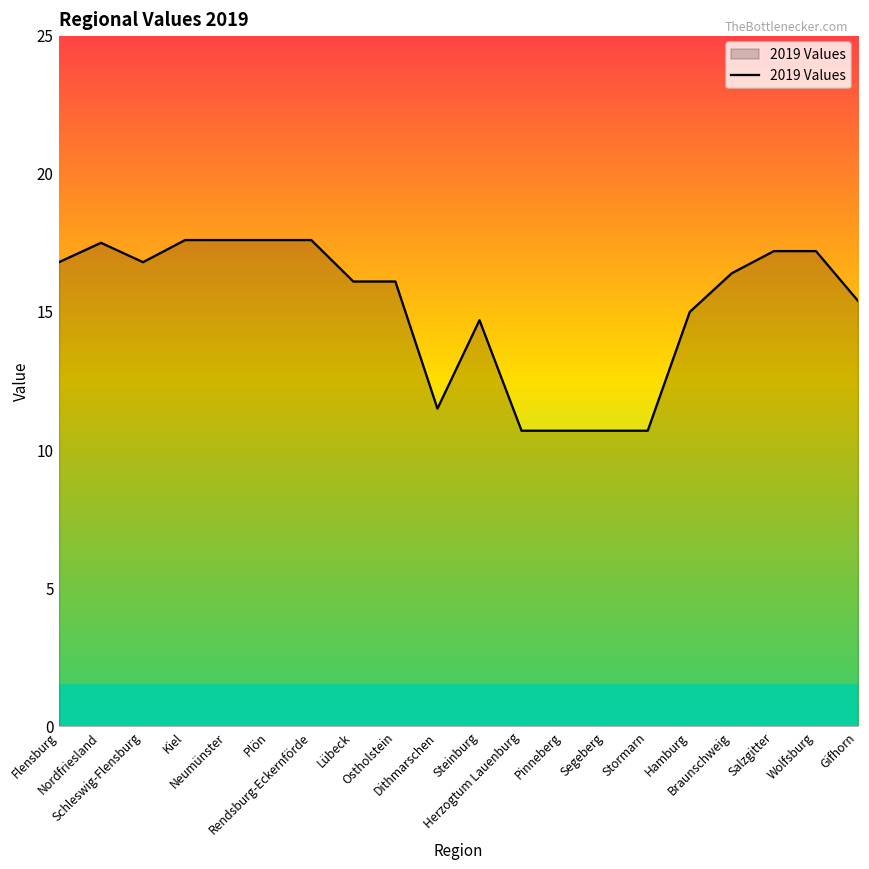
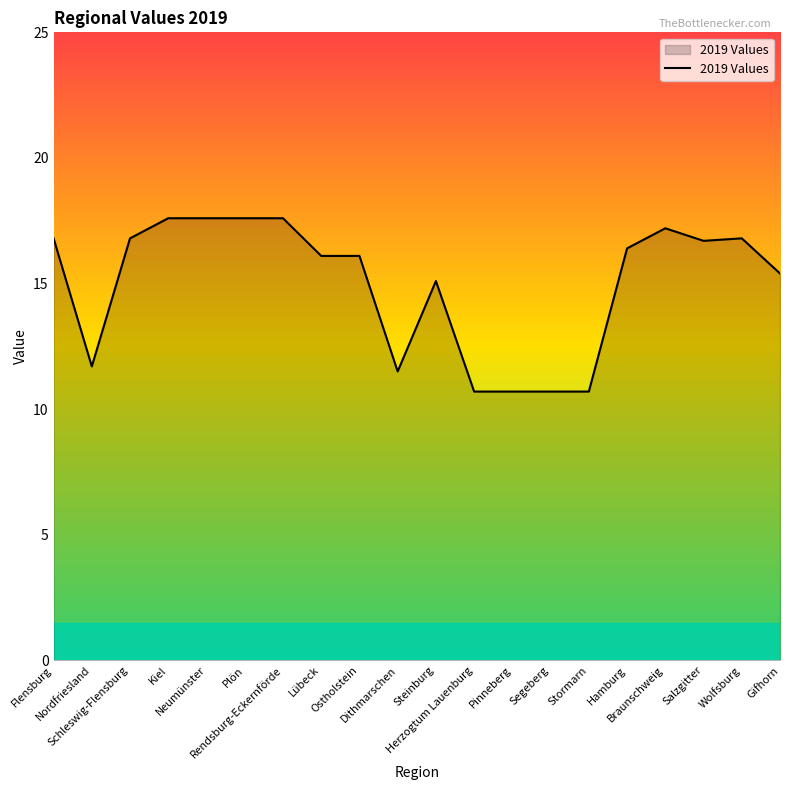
Nordfriesland: 17.5 -> 11.7
Steinburg: 14.7 -> 15.1
Hamburg: 15.0 -> 16.4
Braunschweig: 16.4 -> 17.2
Salzgitter: 17.2 -> 16.7
Wolfsburg: 17.2 -> 16.8
